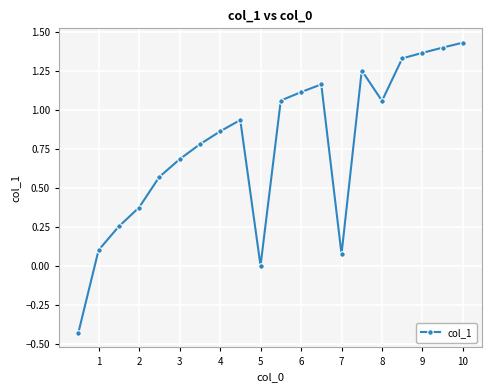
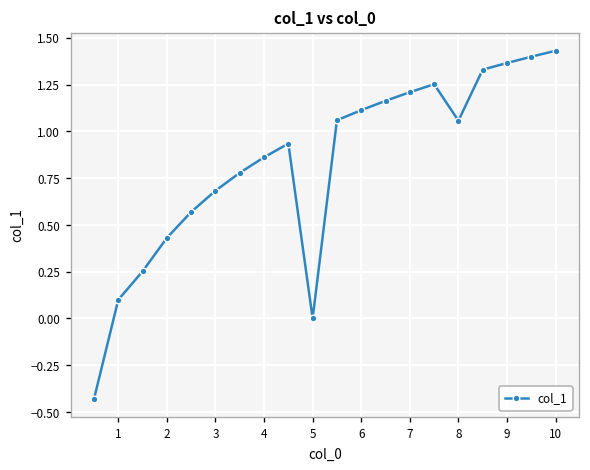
2: 0.37 -> 0.43
7: 0.07 -> 1.21
